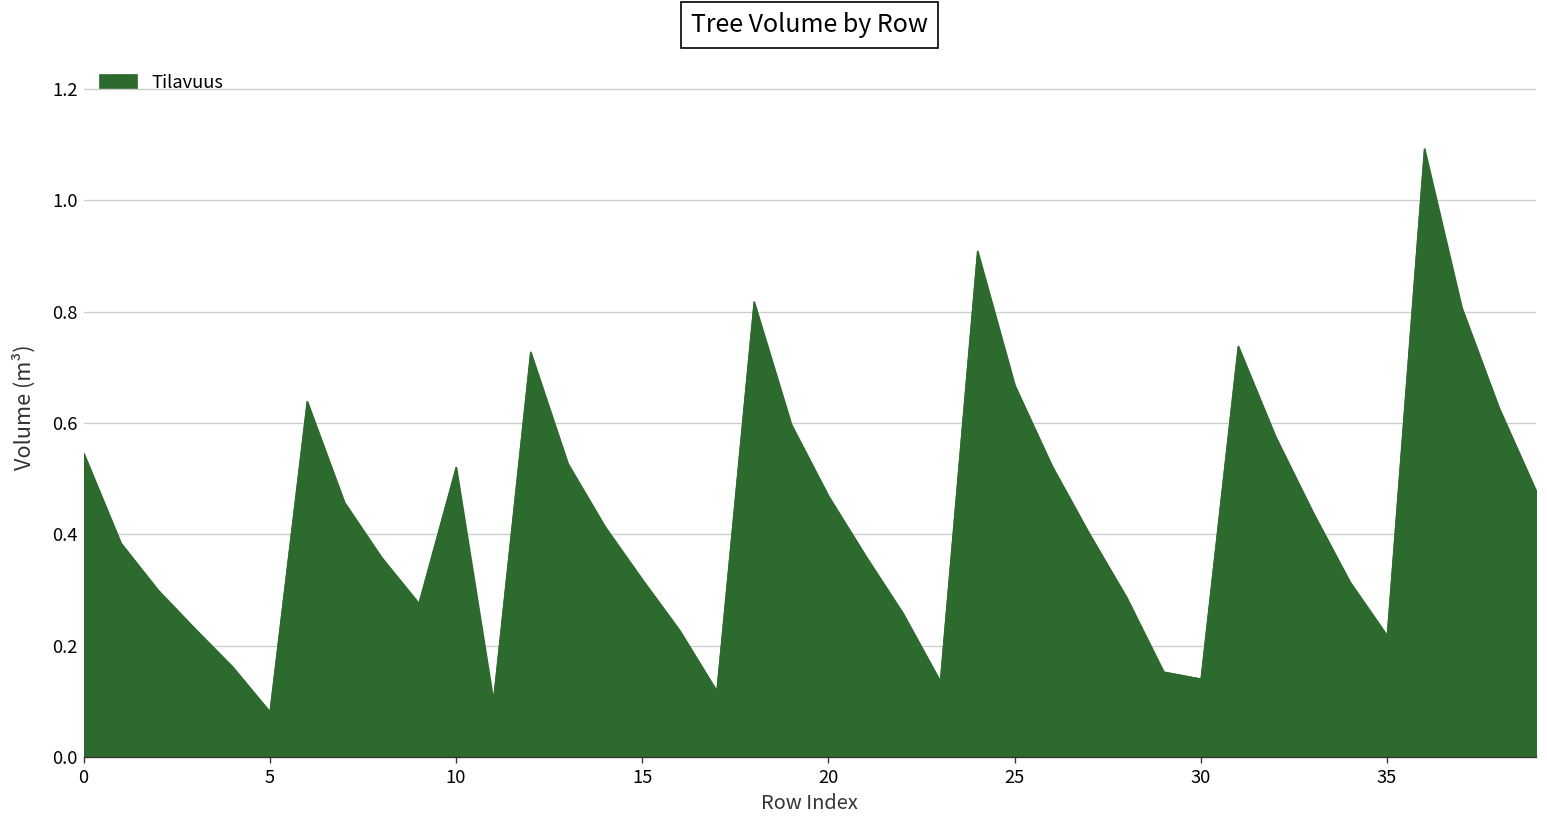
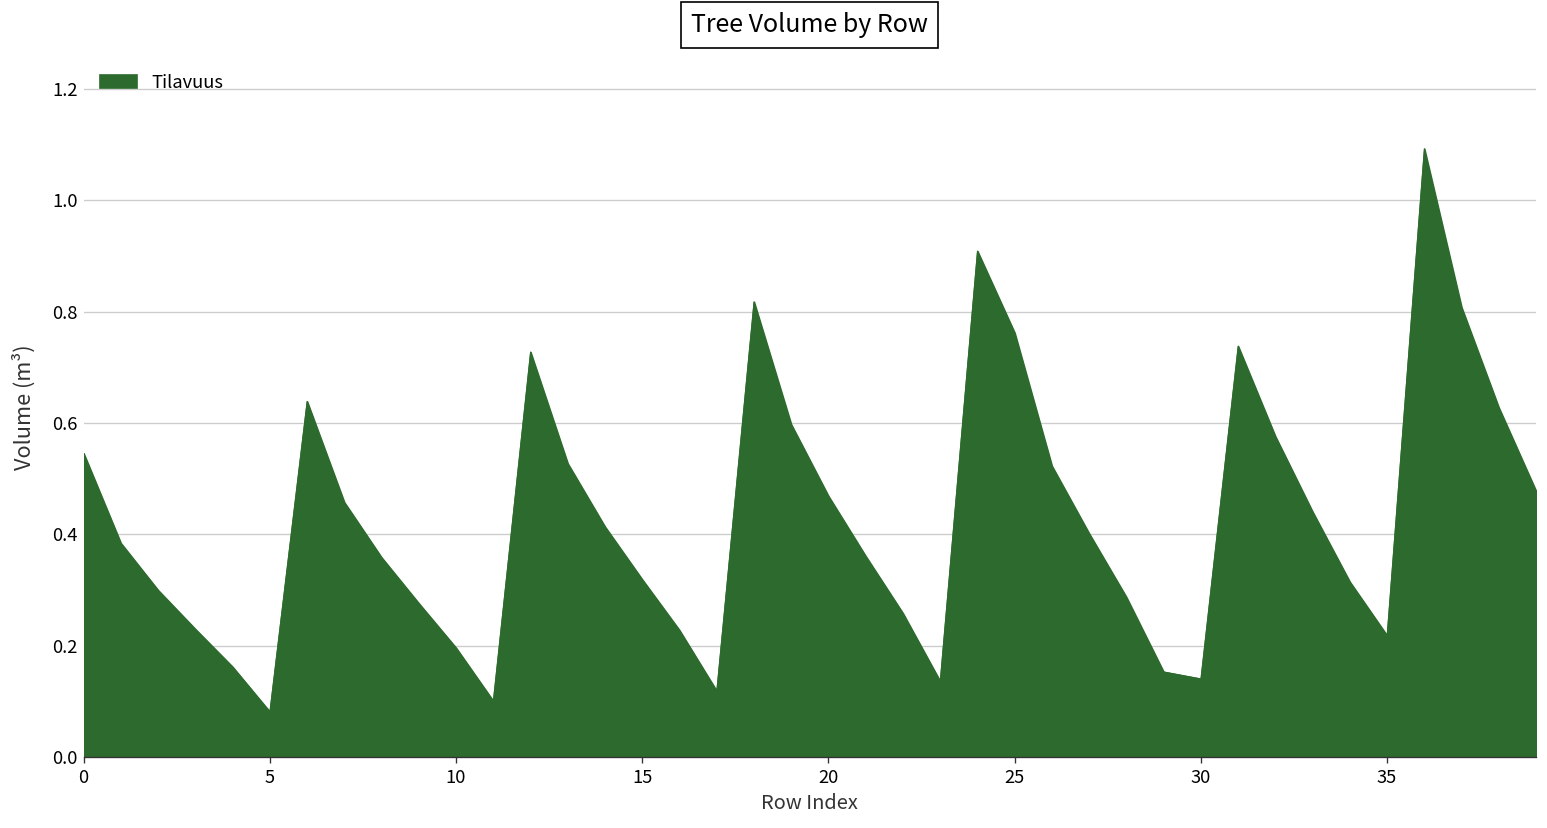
10: 0.52 -> 0.20
25: 0.67 -> 0.76
